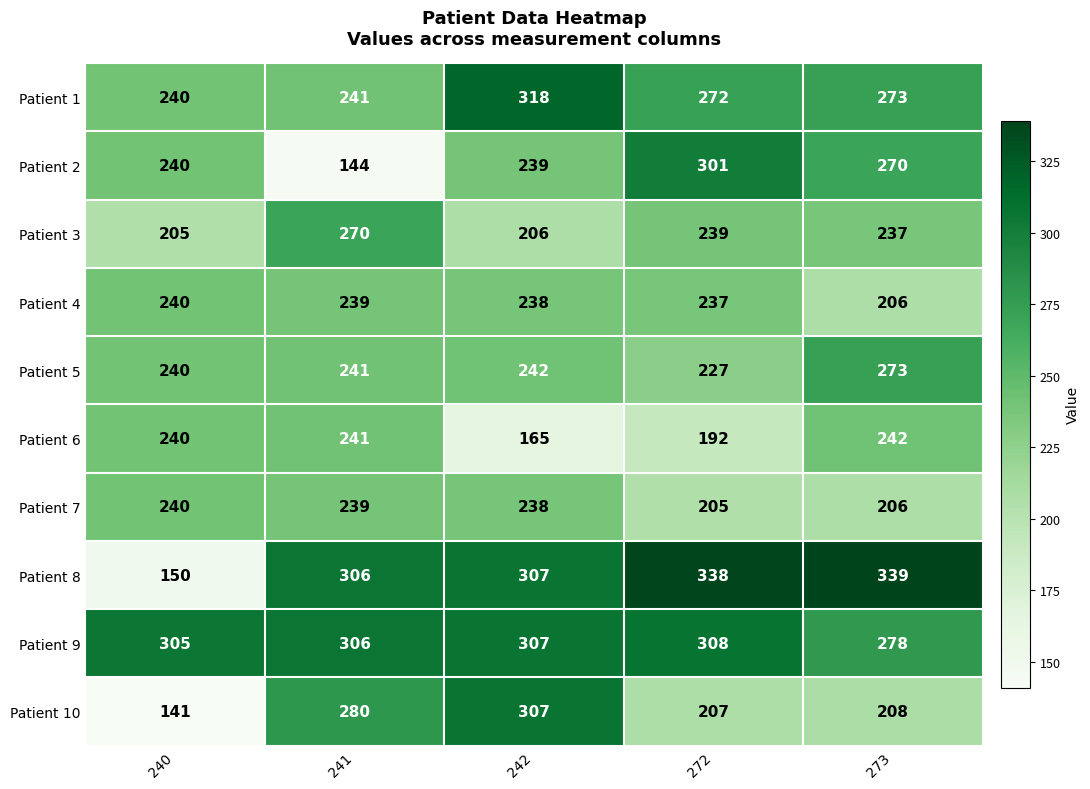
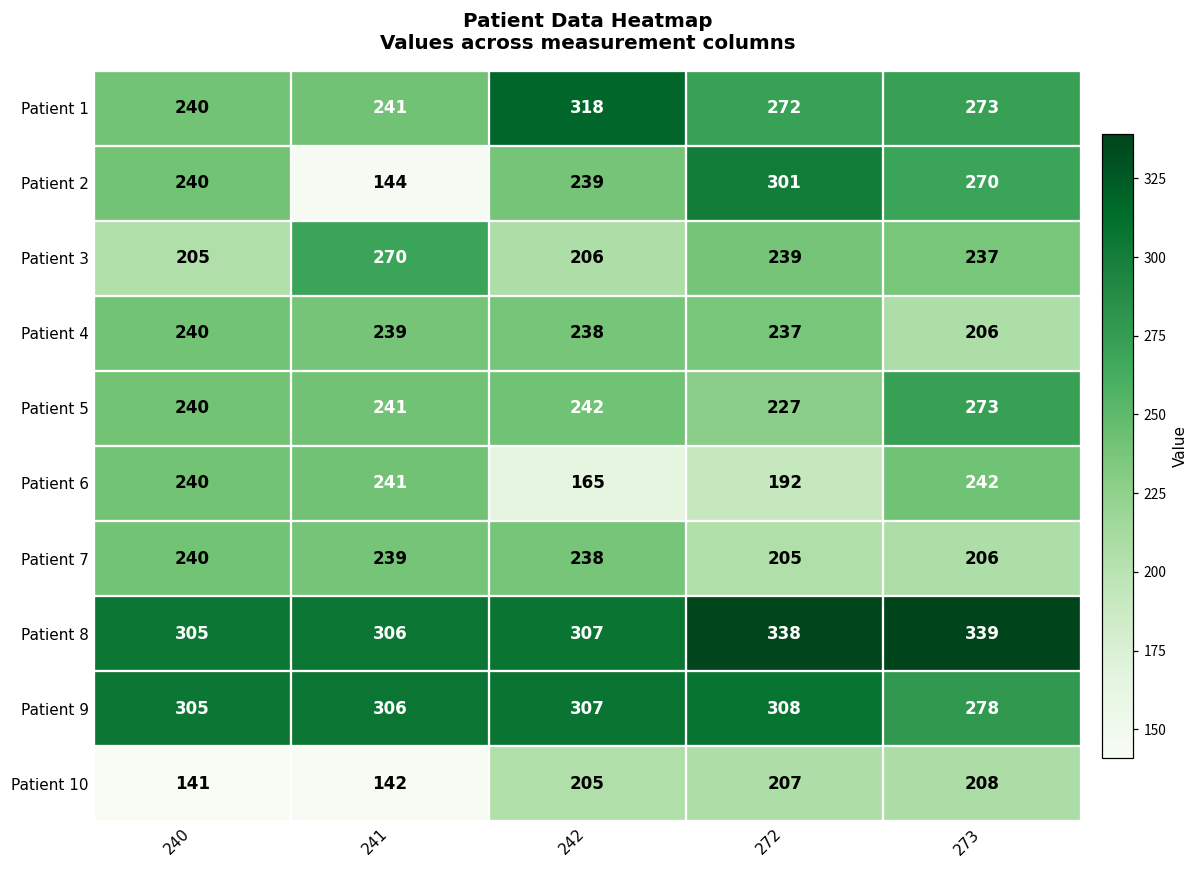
Patient 8, 240: 150 -> 305
Patient 10, 241: 280 -> 142
Patient 10, 242: 307 -> 205
